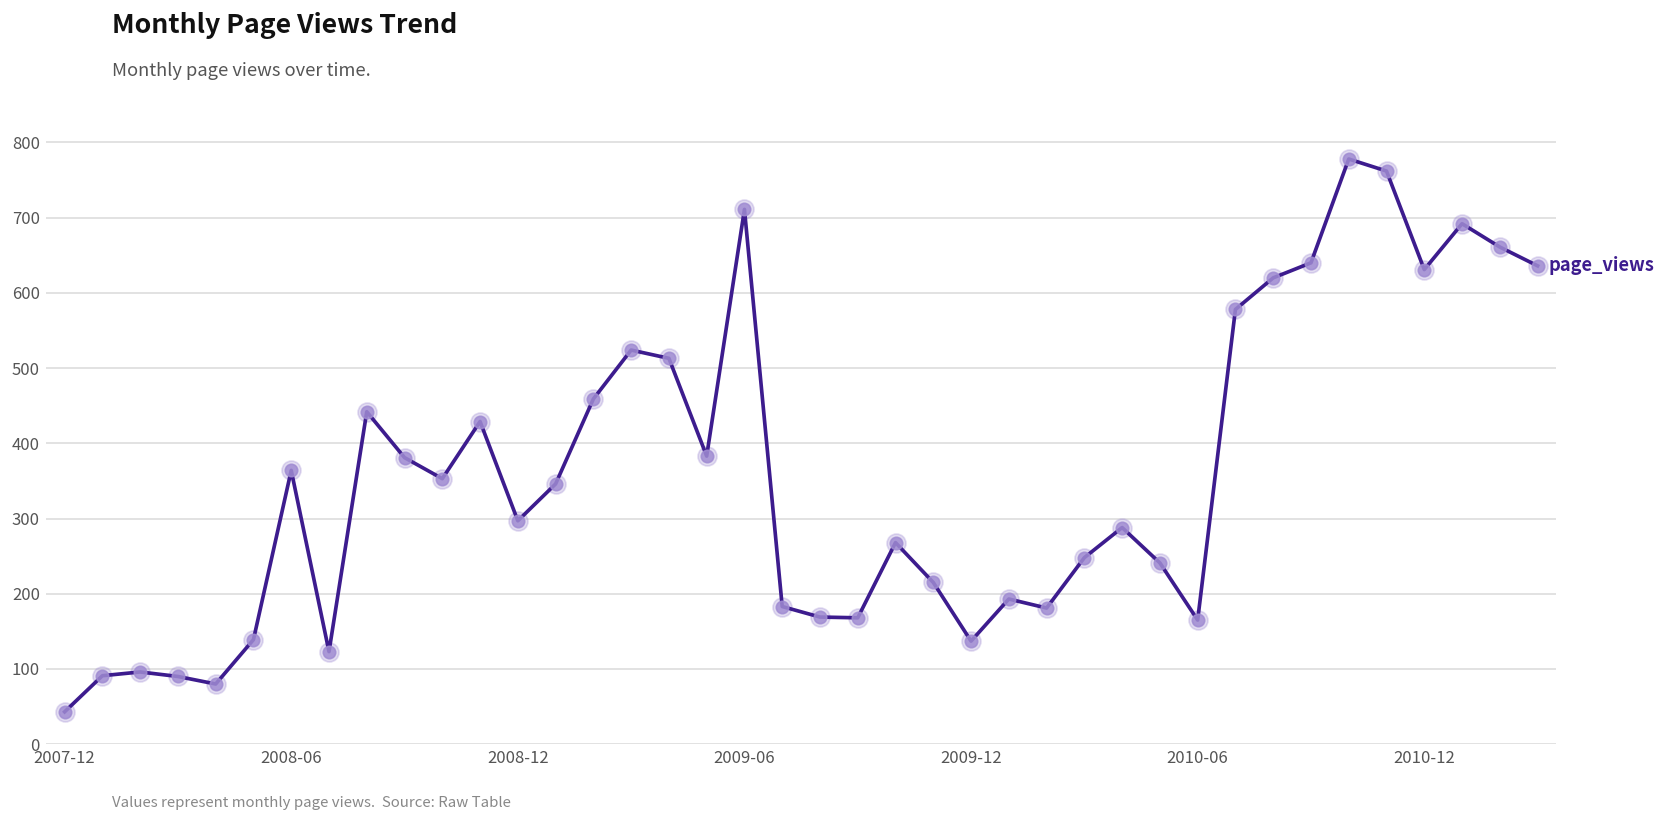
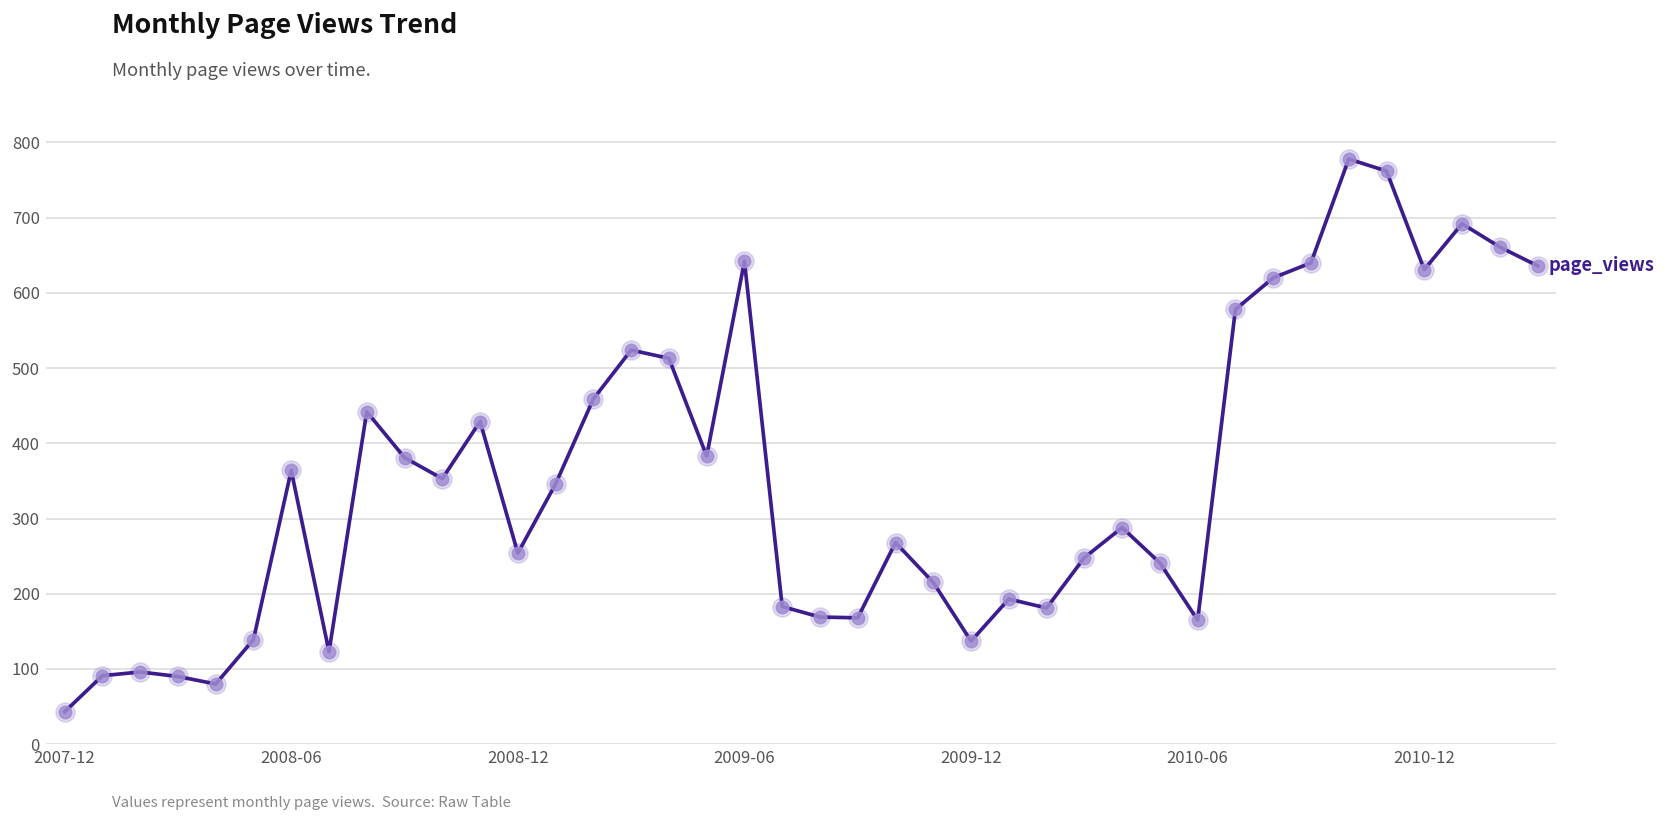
2008-12: 300 -> 250
2009-06: 710 -> 640
